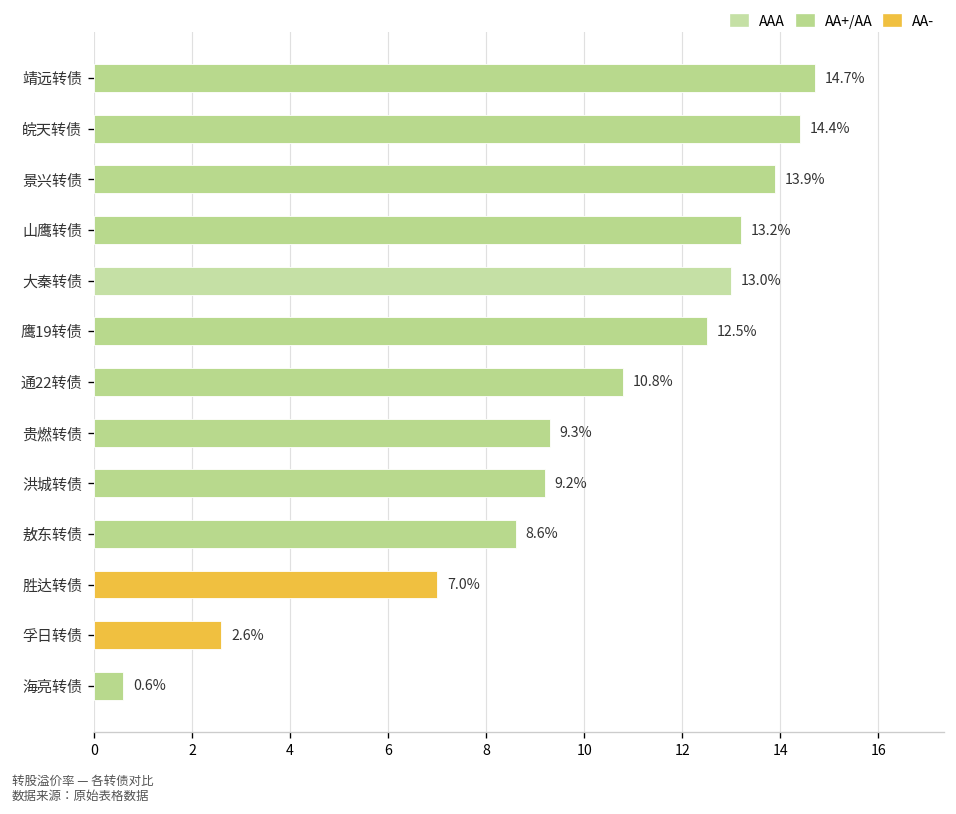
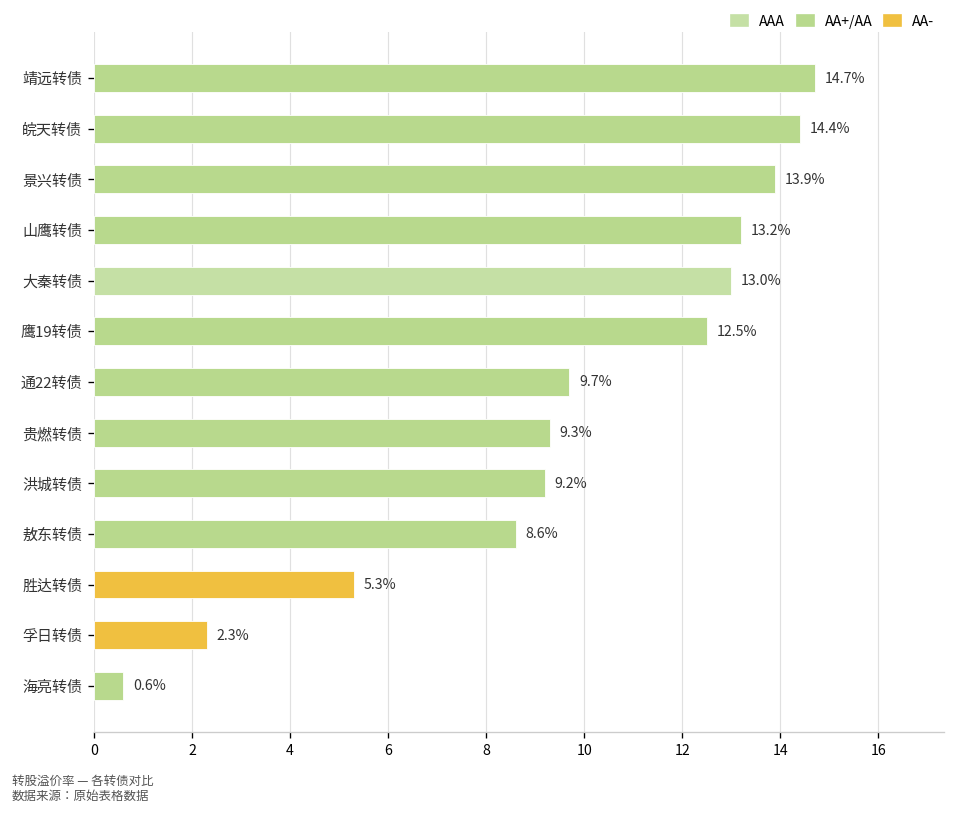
通22转债: 10.8% -> 9.7%
胜达转债: 7.0% -> 5.3%
孚日转债: 2.6% -> 2.3%
